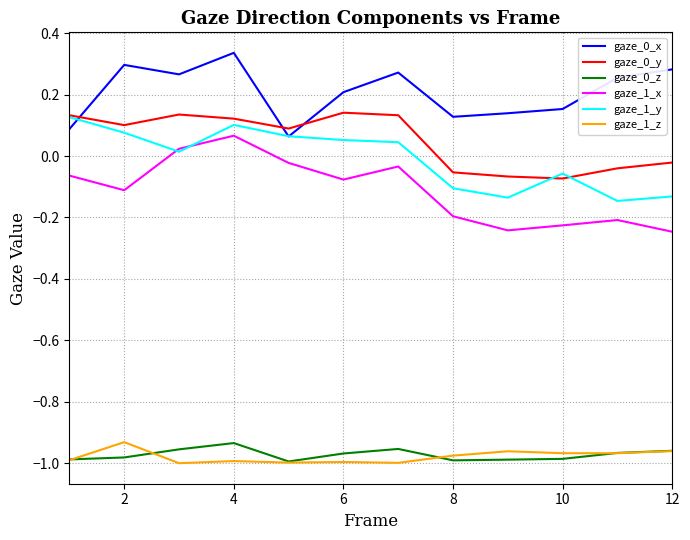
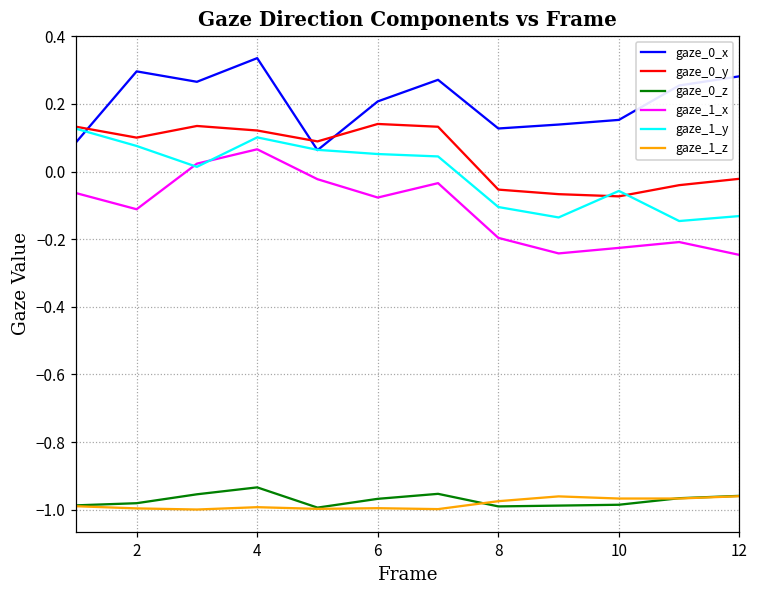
gaze_1_z, 2: -0.93 -> -1.00
